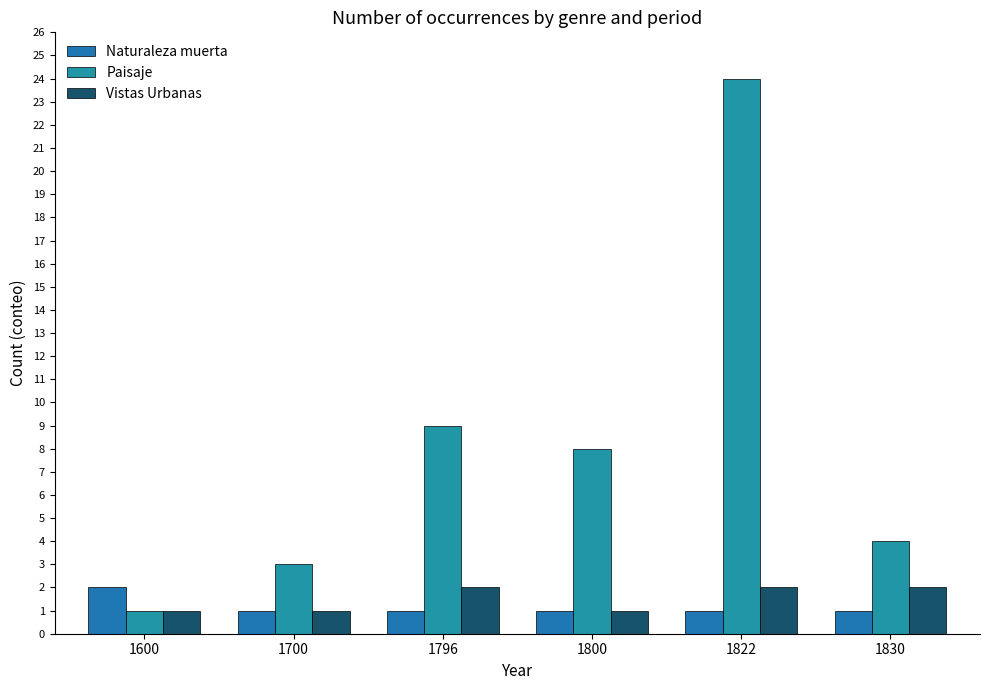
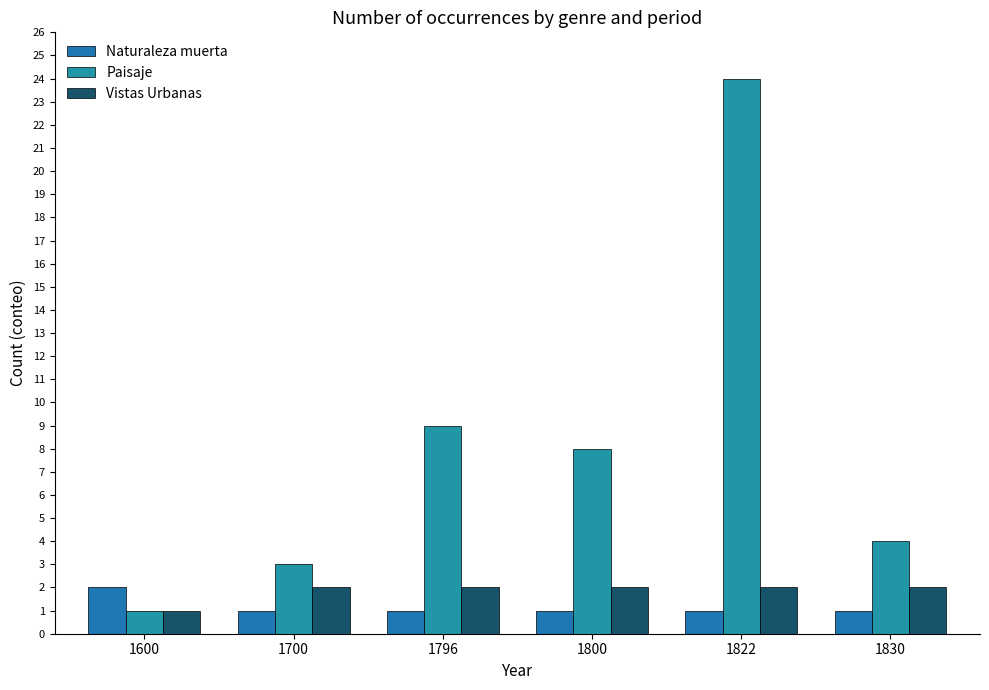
Vistas Urbanas, 1700: 1 -> 2
Vistas Urbanas, 1800: 1 -> 2
